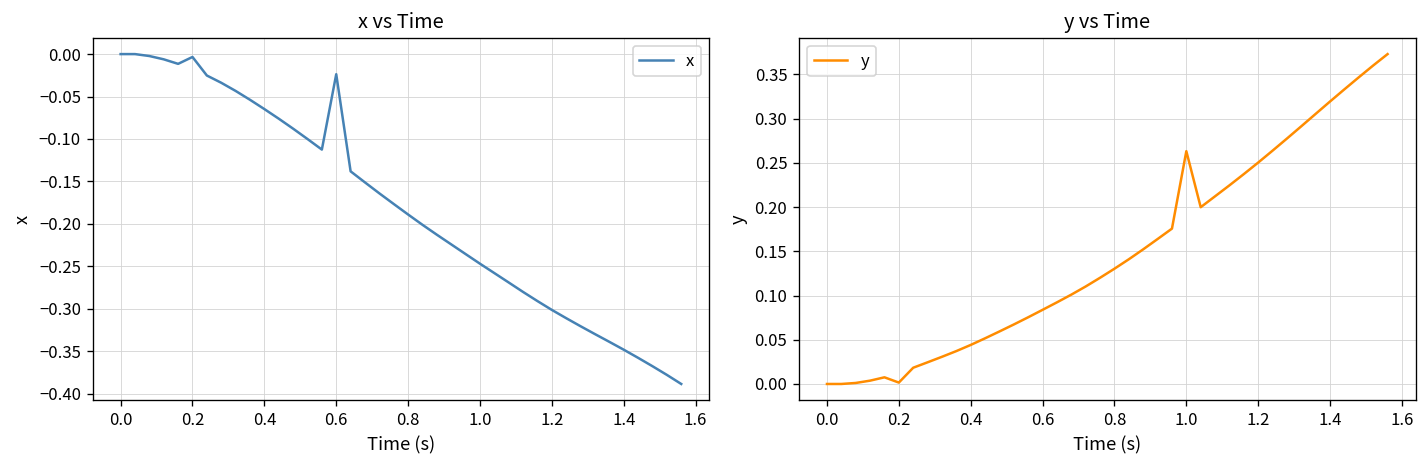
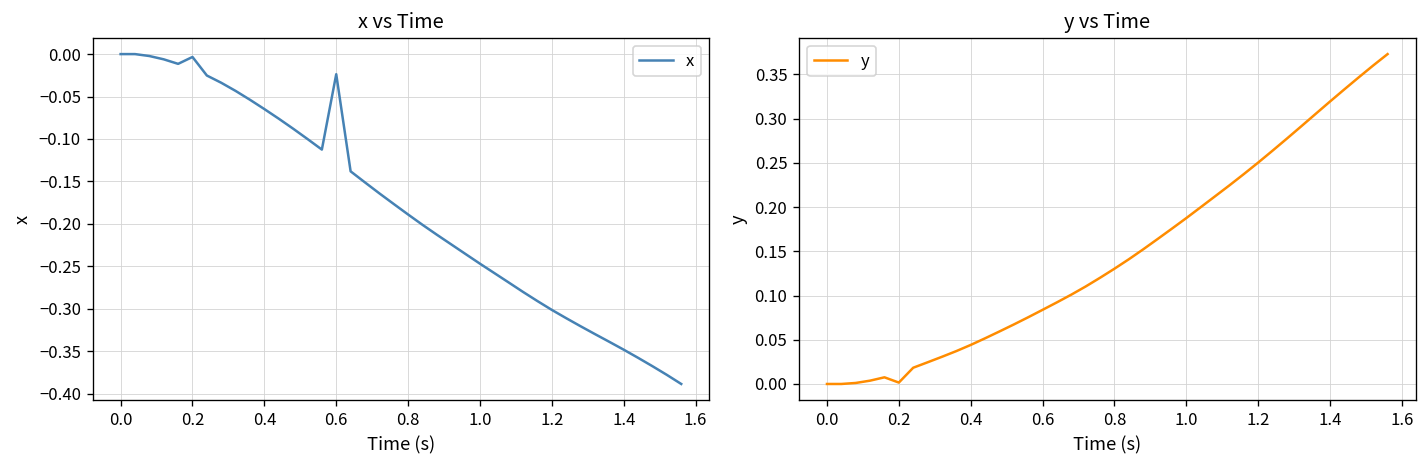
y vs Time, 1.0: 0.26 -> 0.19
